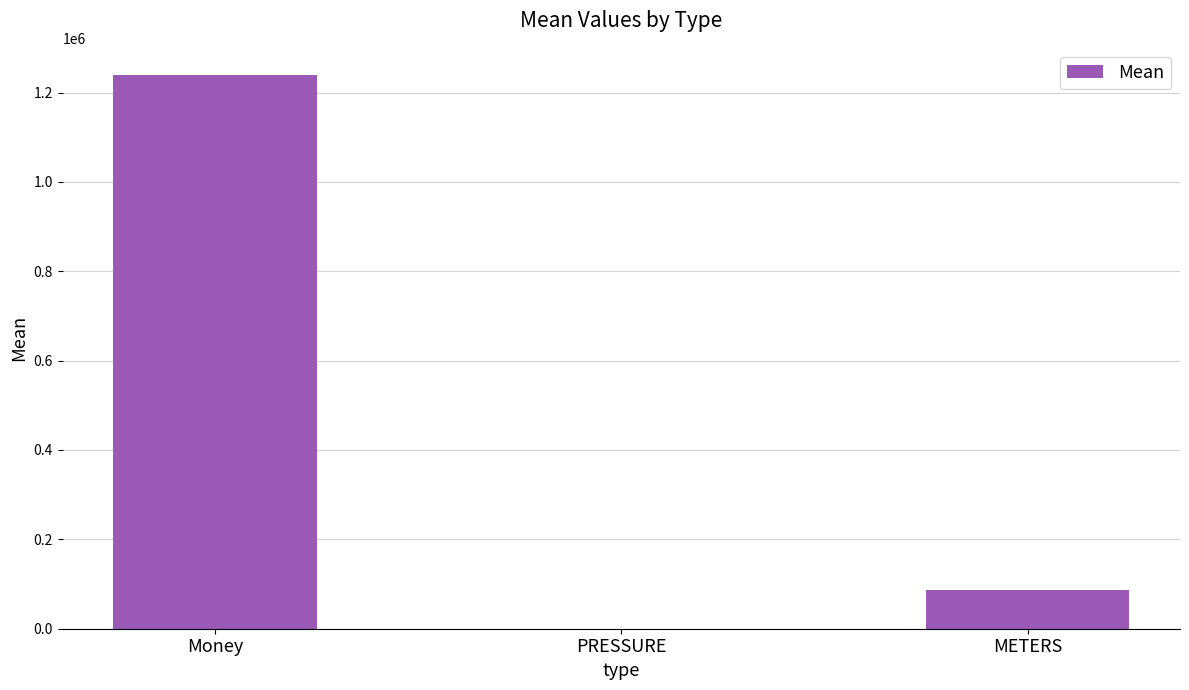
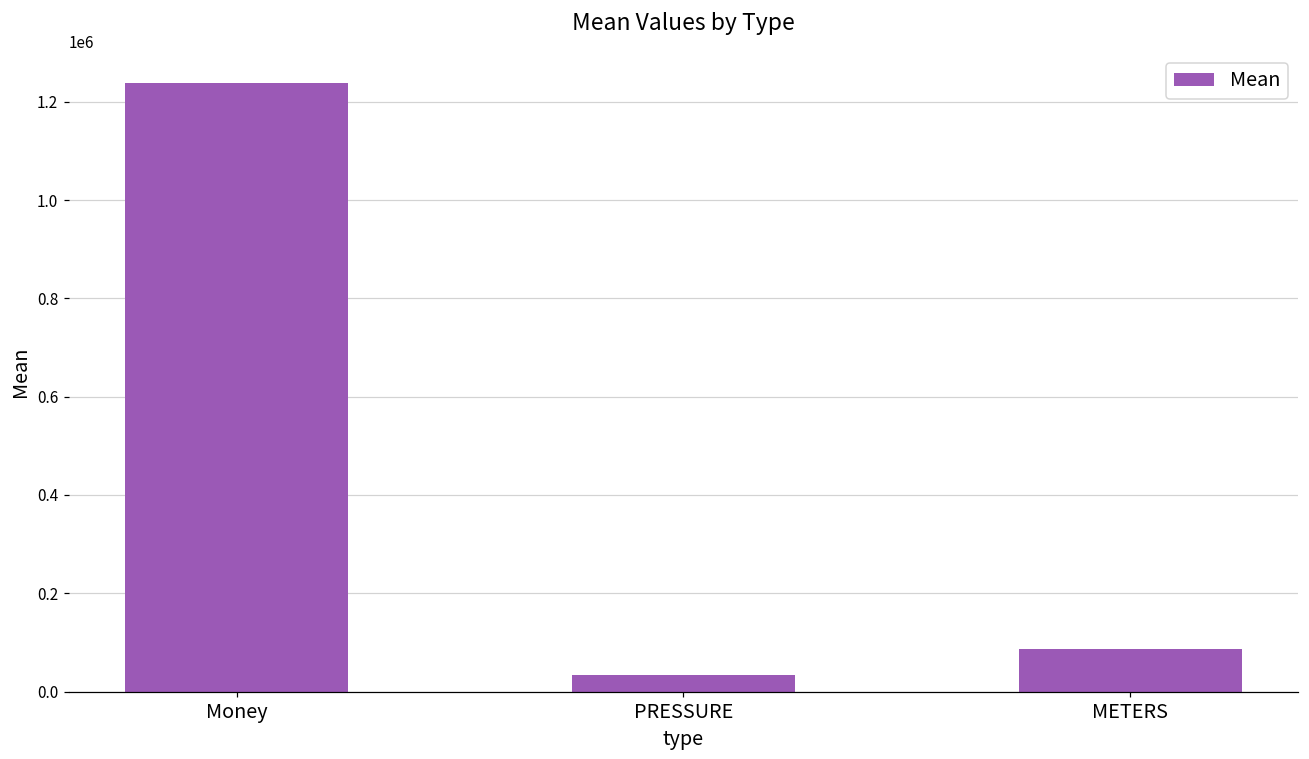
PRESSURE: 0 -> 30000
